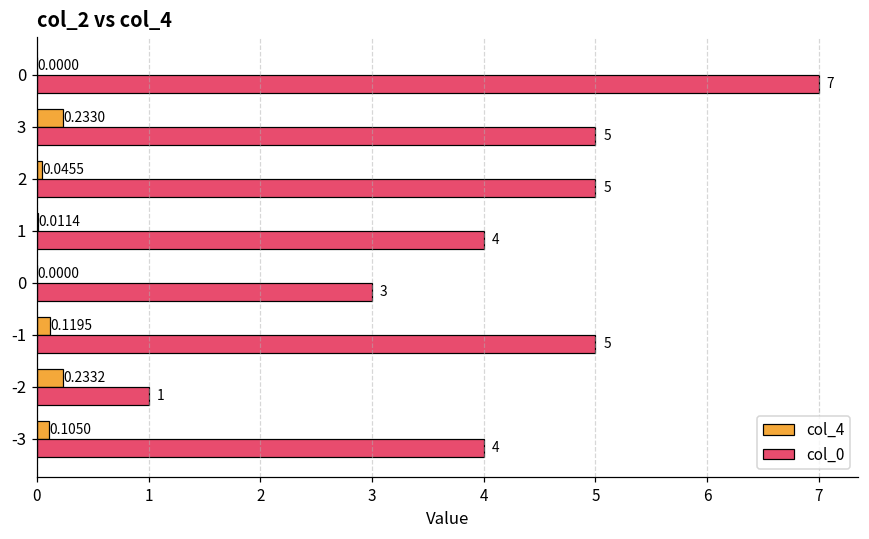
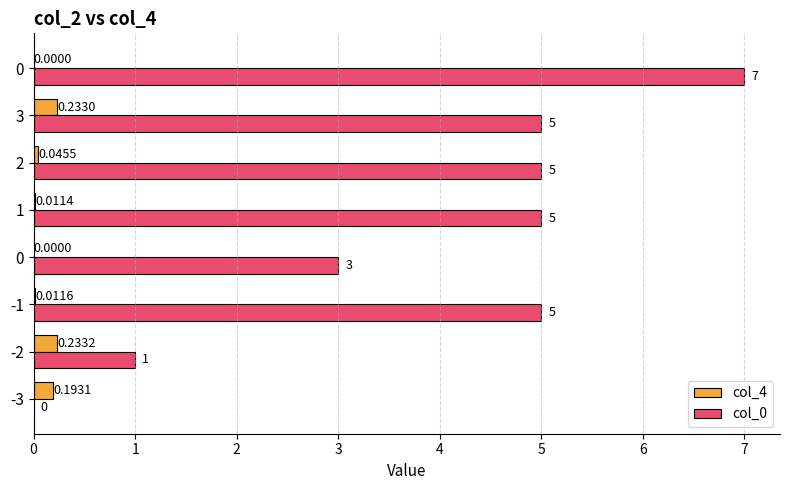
col_0, 1: 4 -> 5
col_4, -1: 0.1195 -> 0.0116
col_4, -3: 0.1050 -> 0.1931
col_0, -3: 4 -> 0
